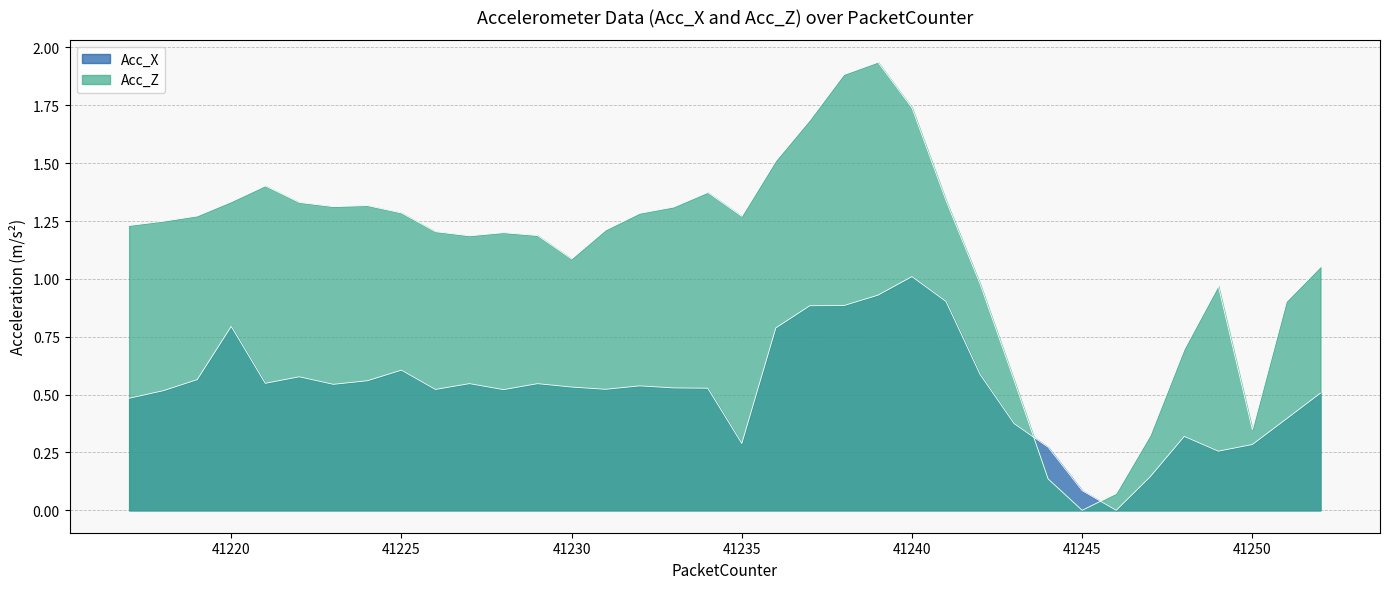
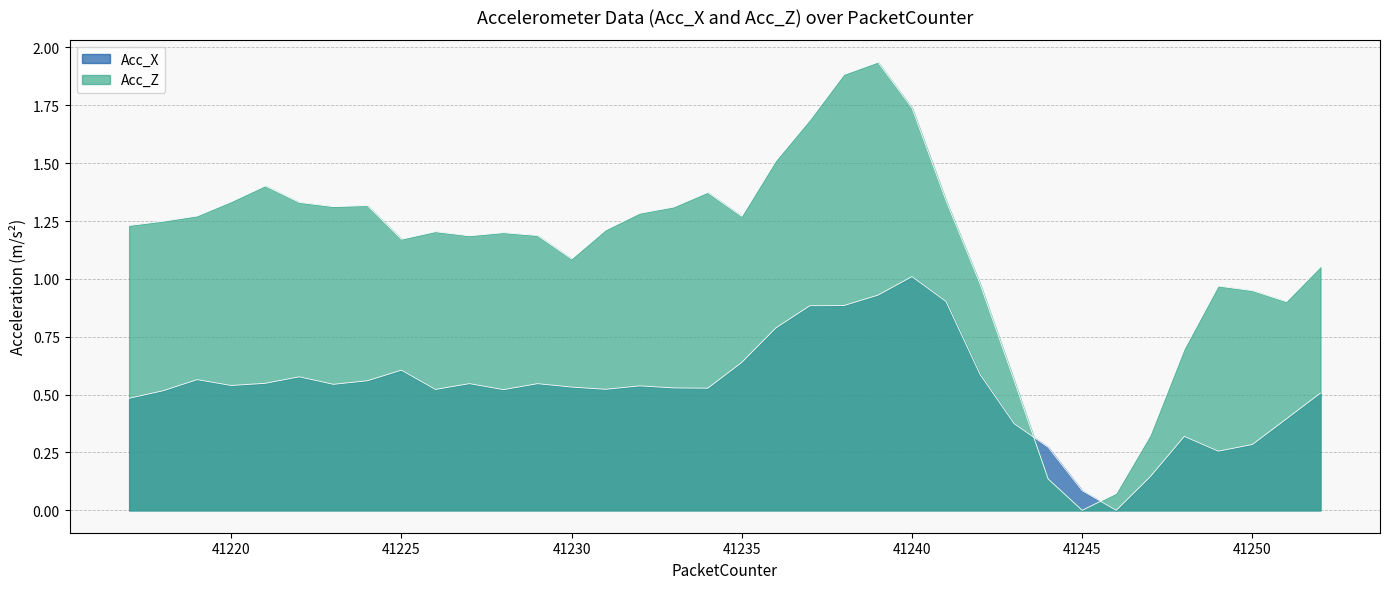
Acc_X, 41220: 0.79 -> 0.54
Acc_Z, 41225: 1.28 -> 1.17
Acc_X, 41235: 0.29 -> 0.64
Acc_Z, 41250: 0.35 -> 0.95
